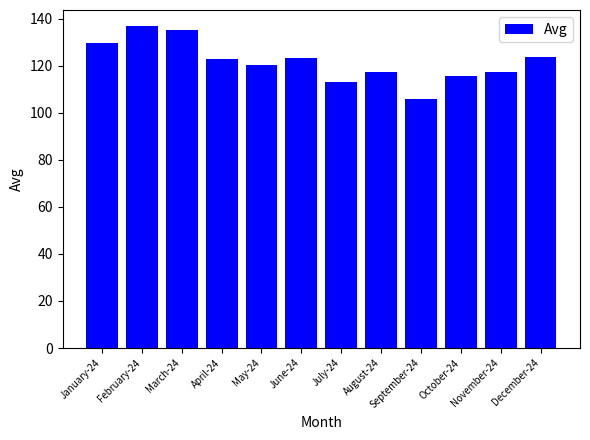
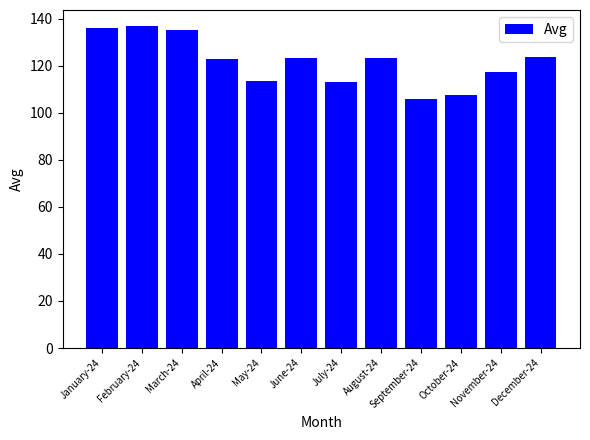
January-24: 129 -> 136
May-24: 120 -> 113
August-24: 117 -> 123
October-24: 116 -> 108
